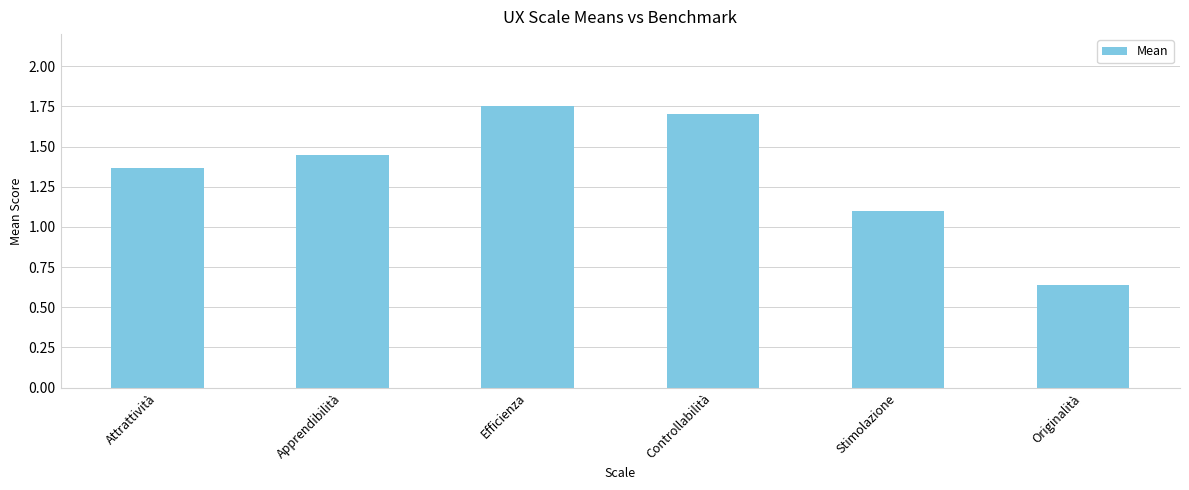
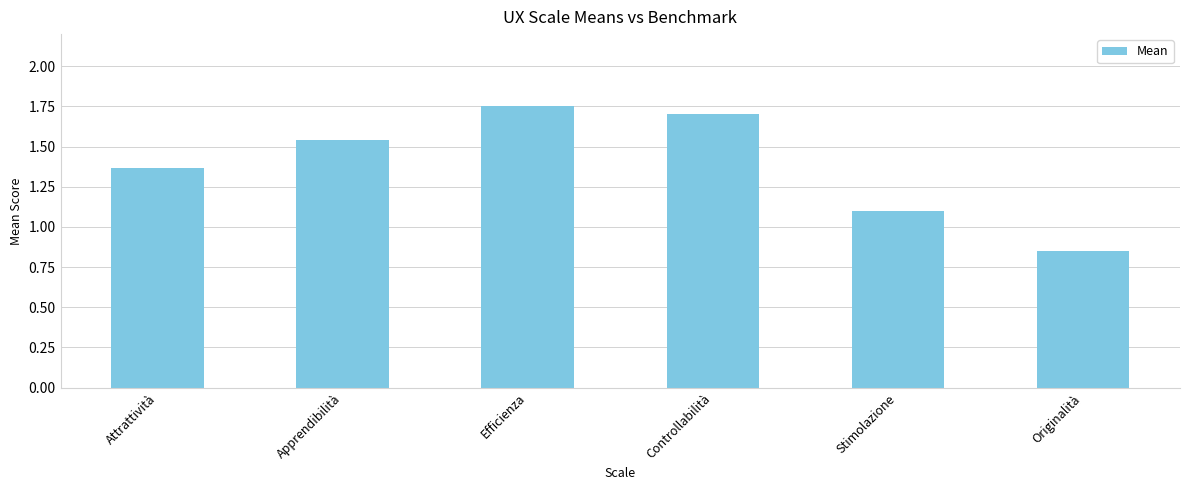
Apprendibilità: 1.45 -> 1.54
Originalità: 0.64 -> 0.85
